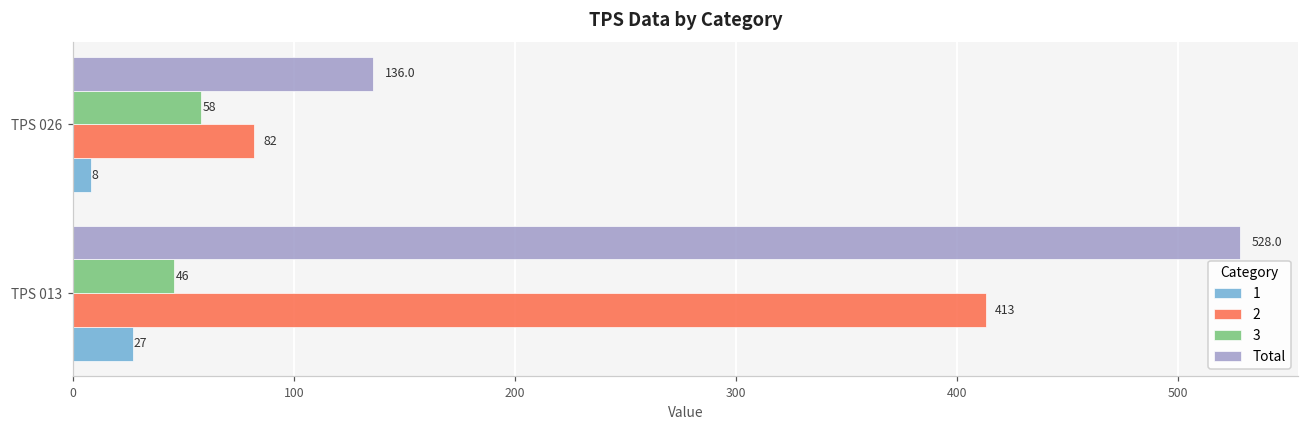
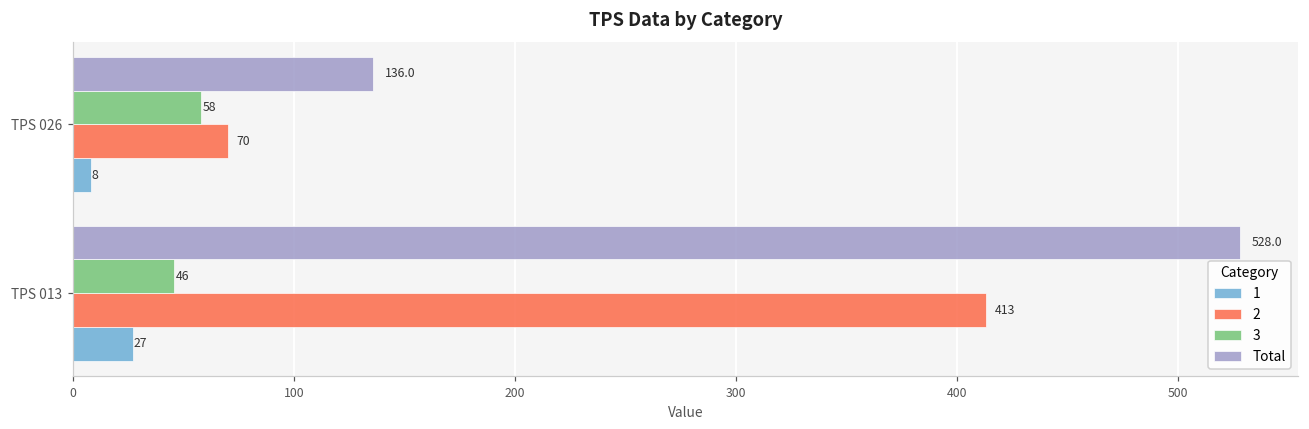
2, TPS 026: 82 -> 70
